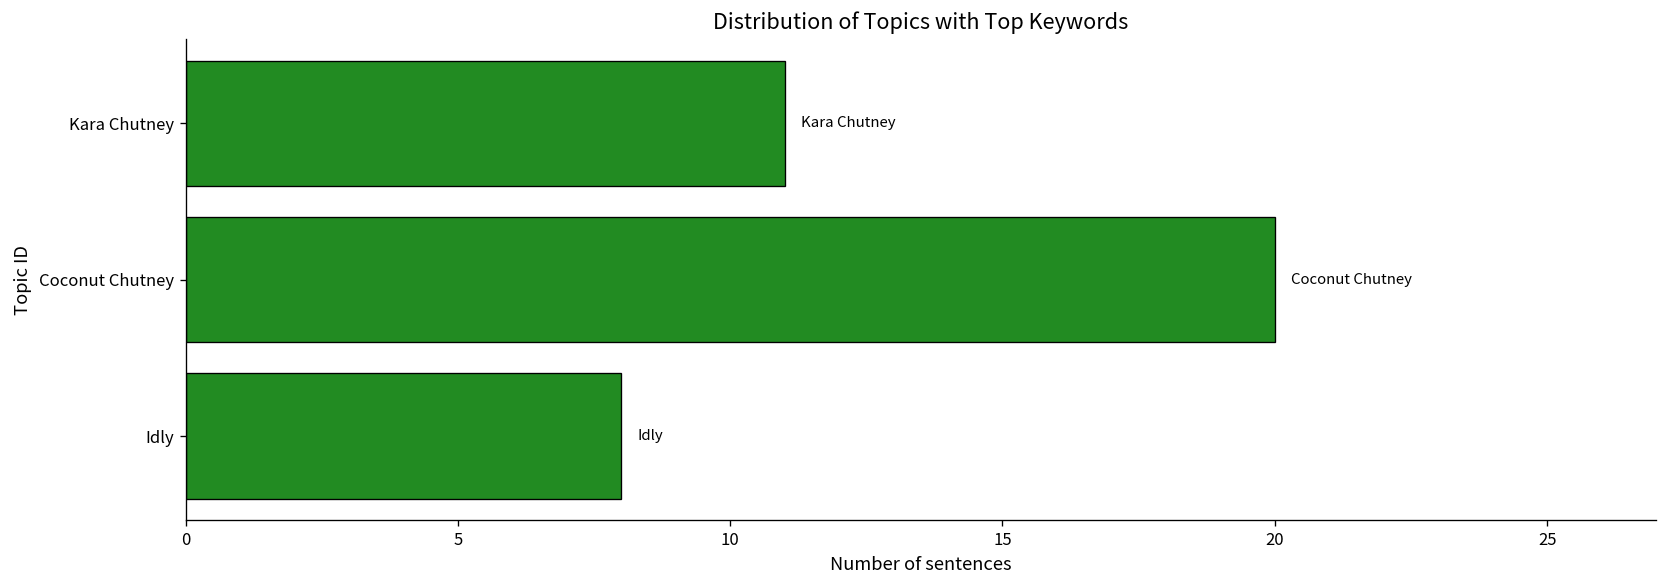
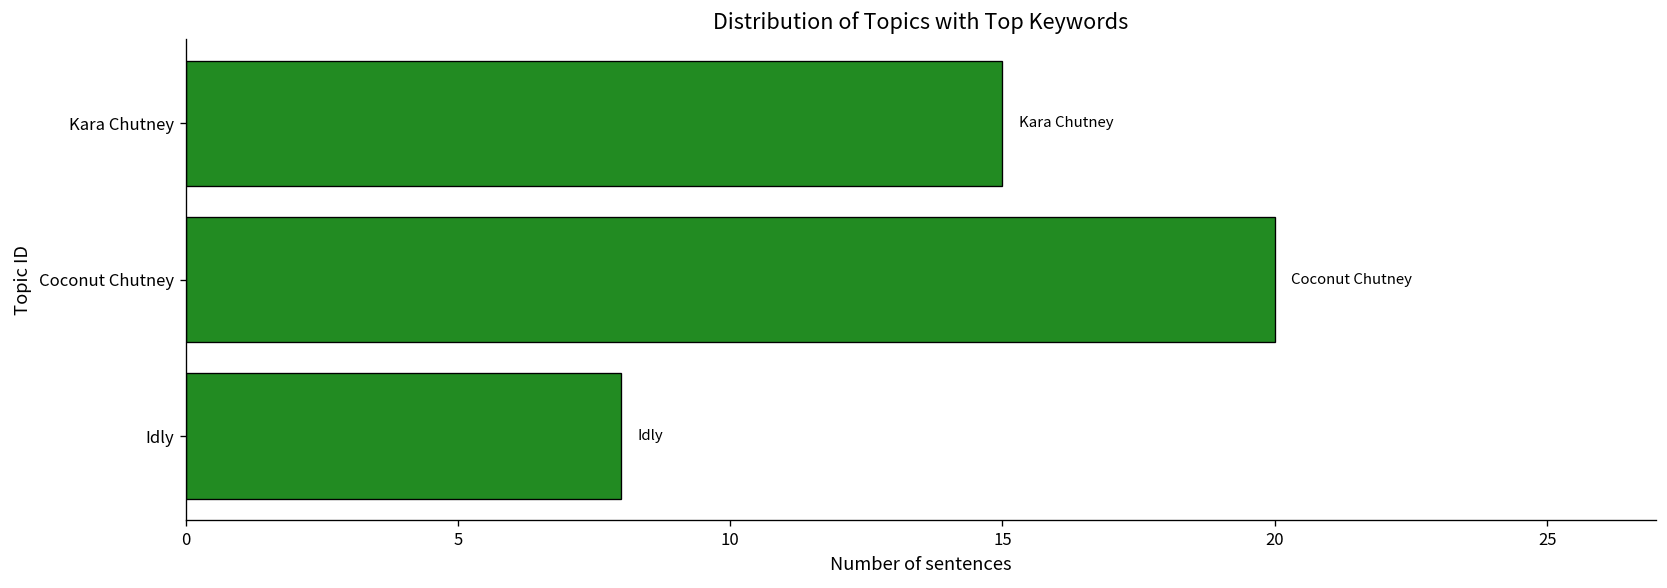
Kara Chutney: 11 -> 15
